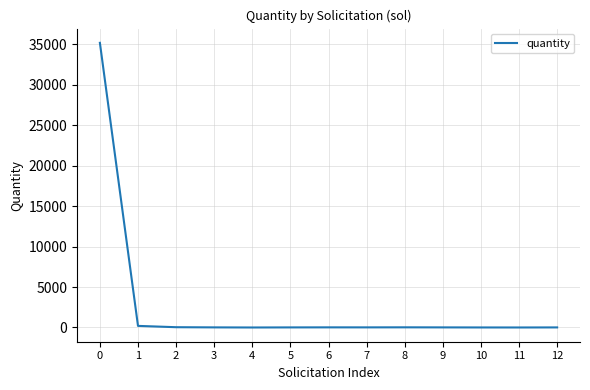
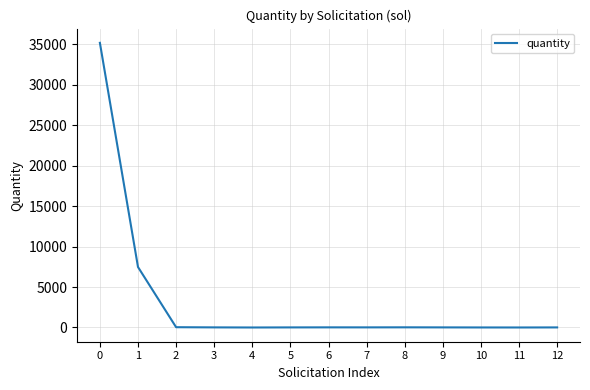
1: 0 -> 7000
